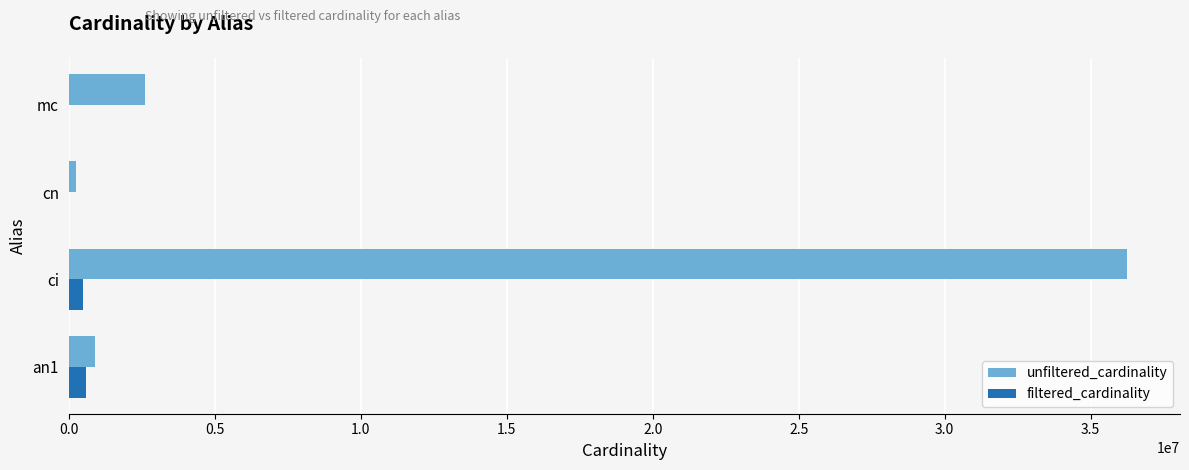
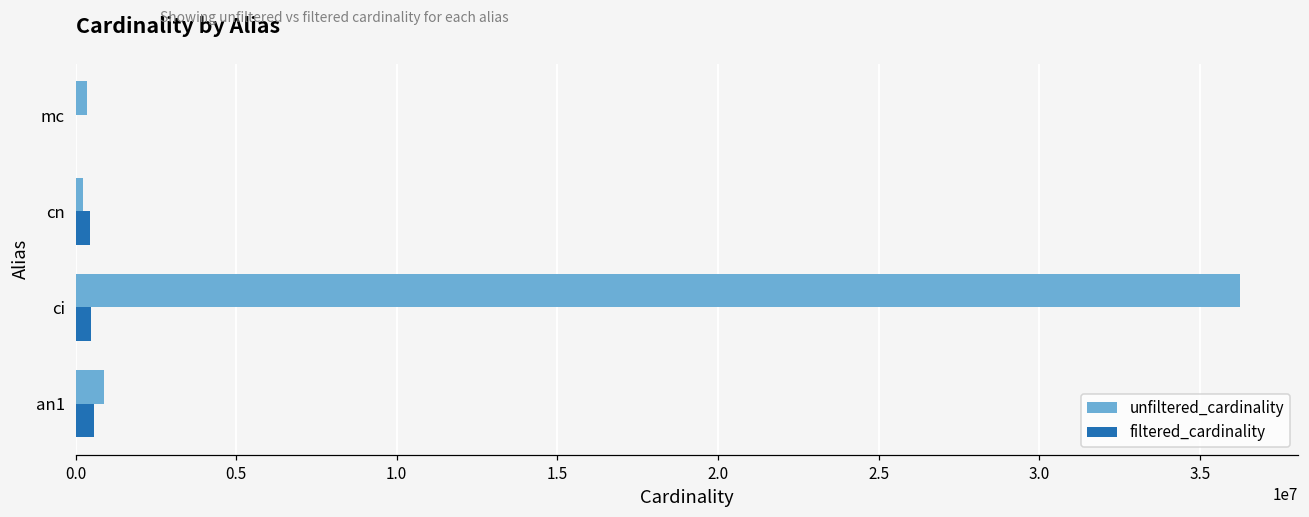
unfiltered_cardinality, mc: 2600000 -> 400000
filtered_cardinality, cn: 0 -> 400000
